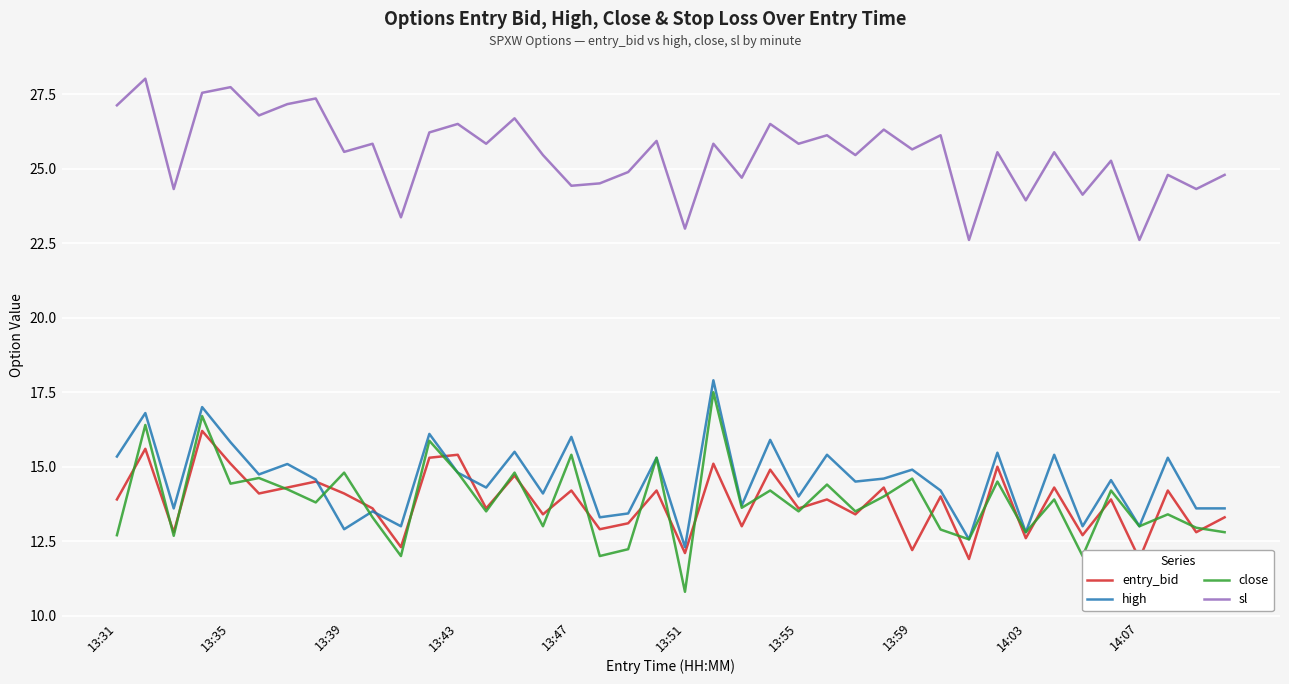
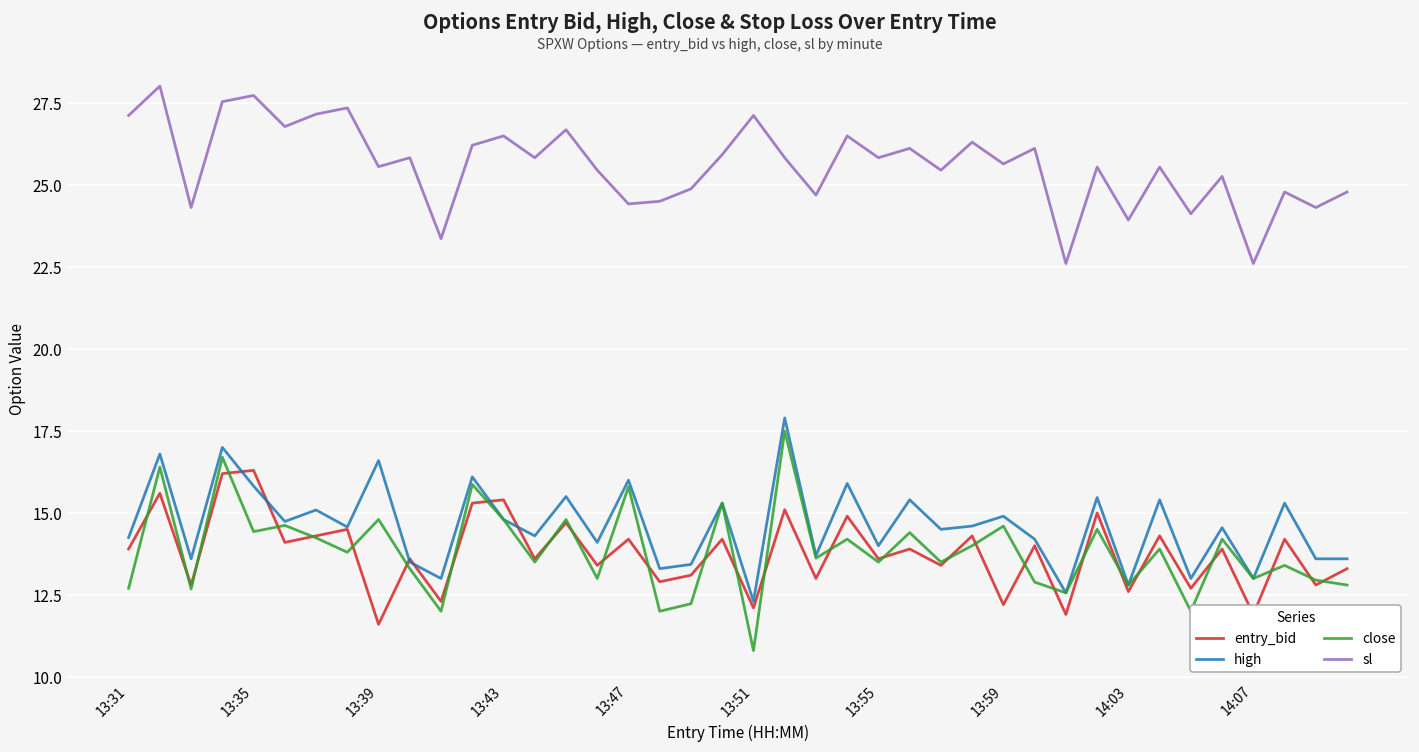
high, 13:31: 15.3 -> 14.3
entry_bid, 13:35: 15.1 -> 16.3
entry_bid, 13:39: 14.1 -> 11.6
high, 13:39: 12.9 -> 16.6
close, 13:47: 15.4 -> 15.8
sl, 13:51: 23.0 -> 27.1
